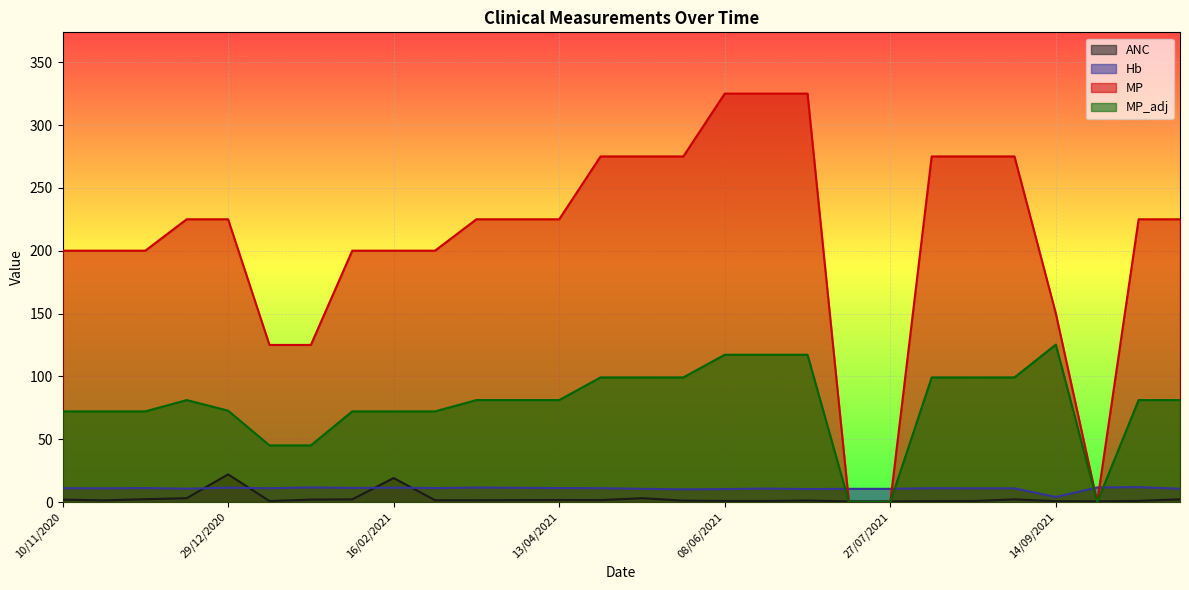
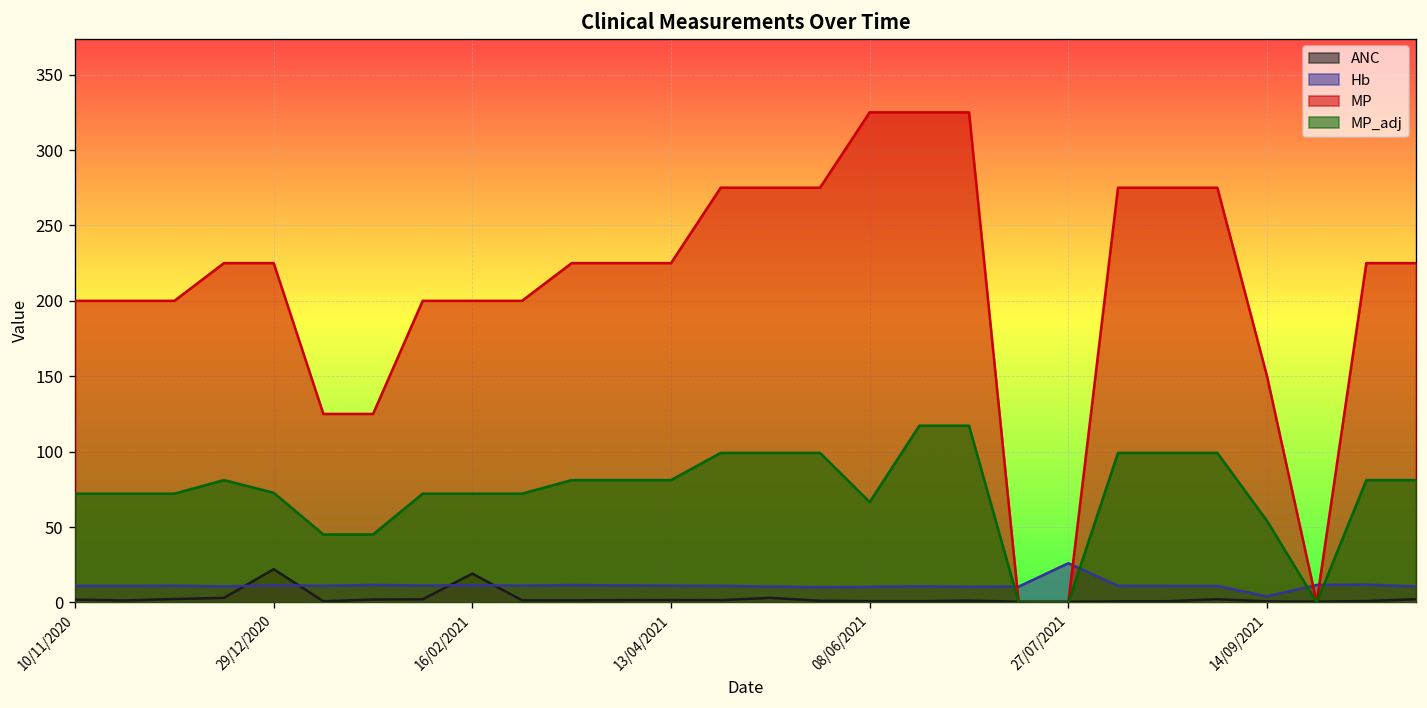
MP_adj, 08/06/2021: 117 -> 67
Hb, 27/07/2021: 11 -> 26
MP_adj, 14/09/2021: 125 -> 54
